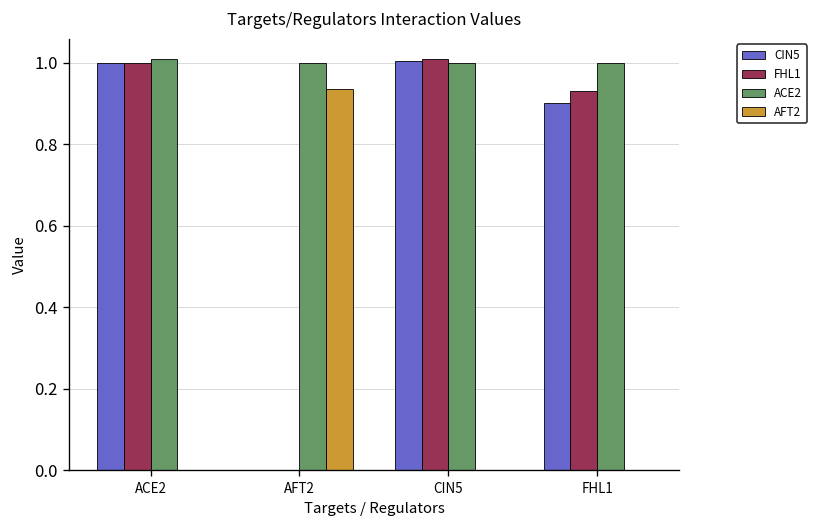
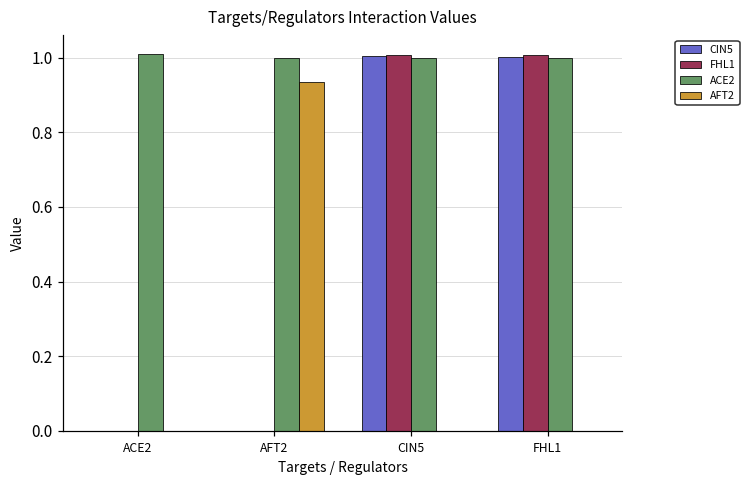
CIN5, ACE2: 1 -> 0
FHL1, ACE2: 1 -> 0
CIN5, FHL1: 0.90 -> 1.00
FHL1, FHL1: 0.93 -> 1.01
